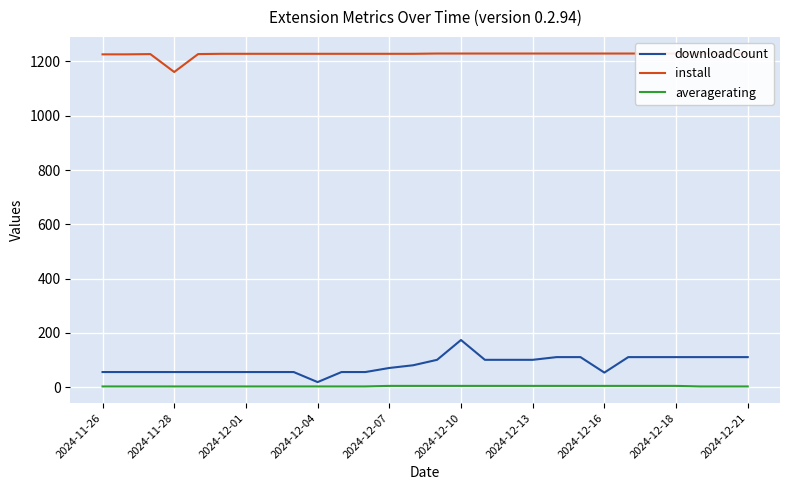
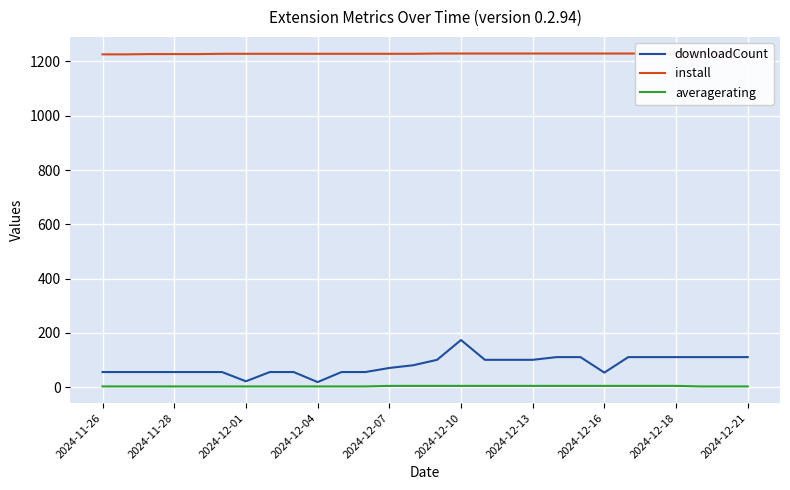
install, 2024-11-28: 1160 -> 1230
downloadCount, 2024-12-01: 60 -> 20
